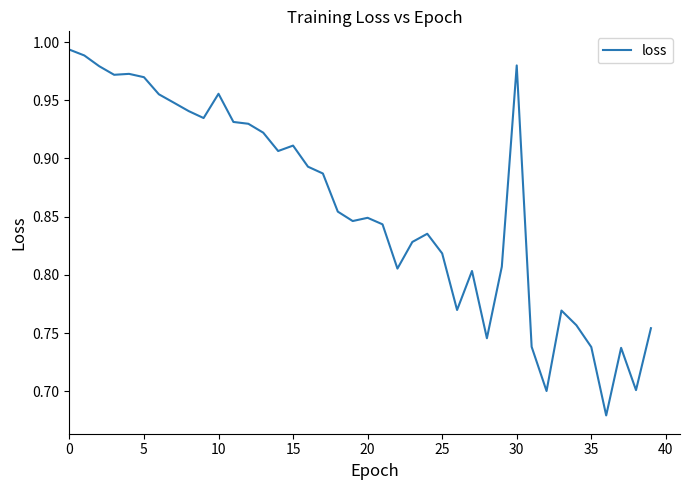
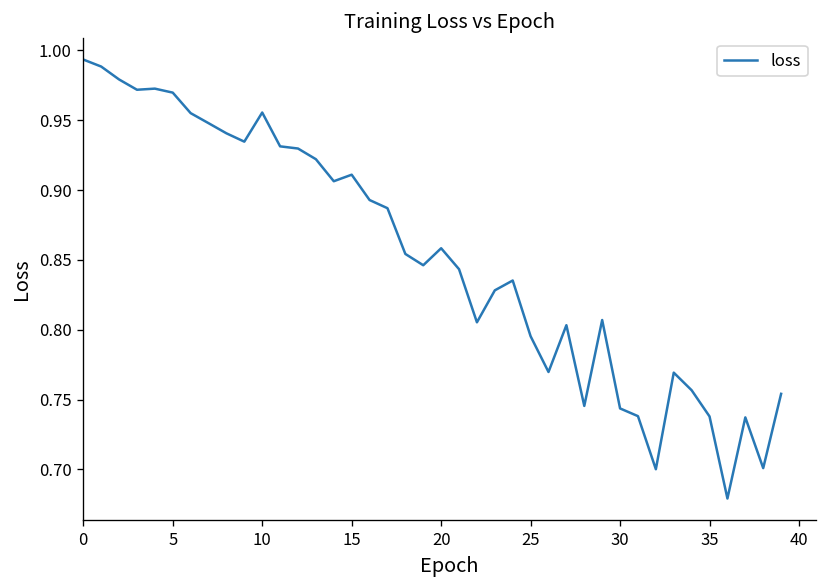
20: 0.849 -> 0.858
25: 0.818 -> 0.795
30: 0.980 -> 0.744
